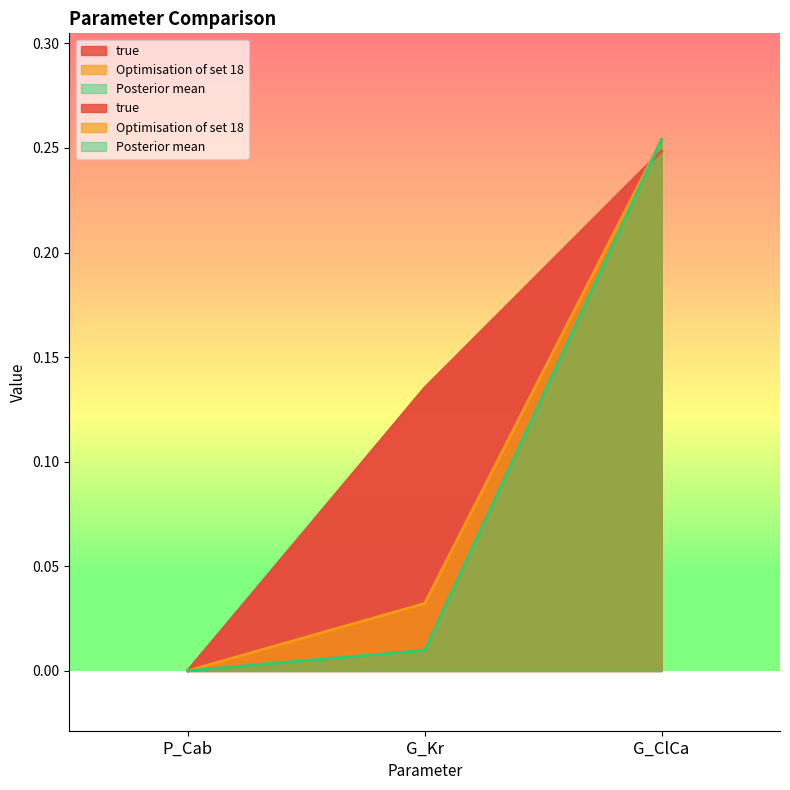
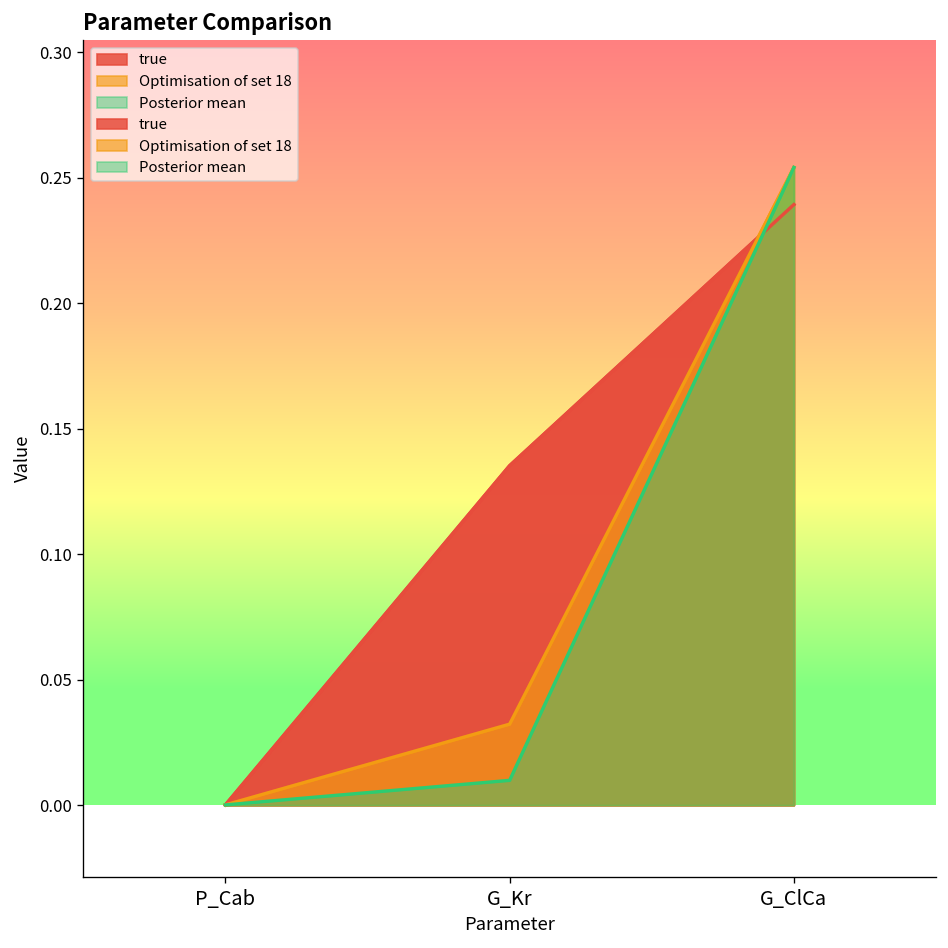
true, G_ClCa: 0.249 -> 0.239
